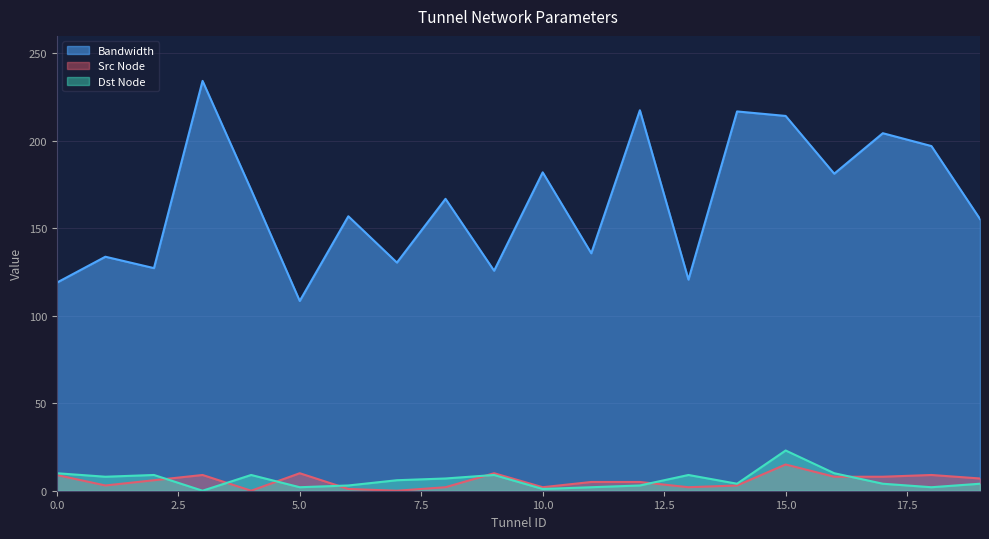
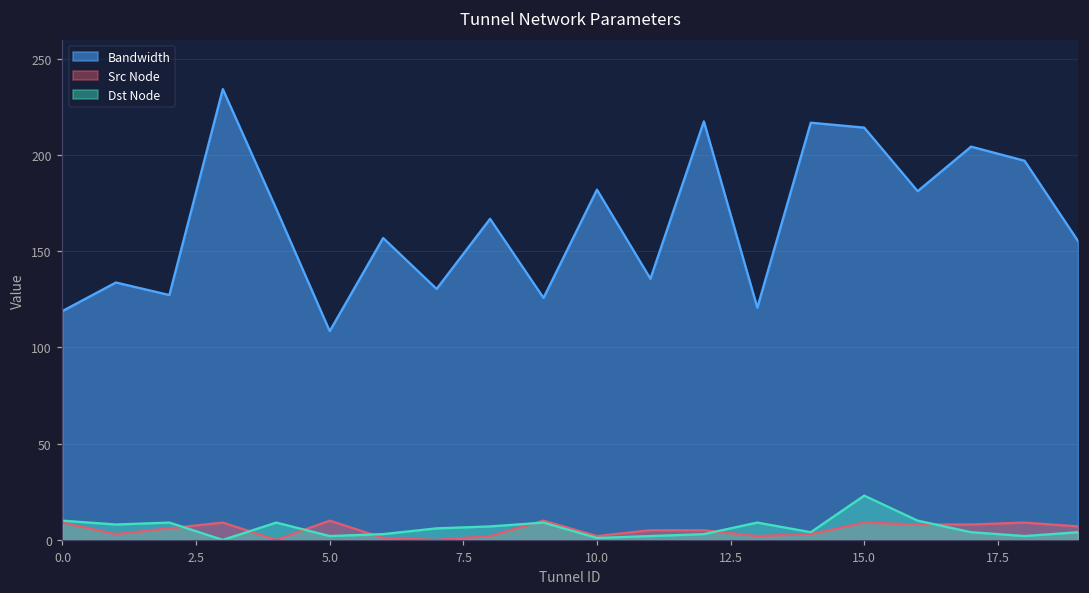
Src Node, 15.0: 15 -> 9
